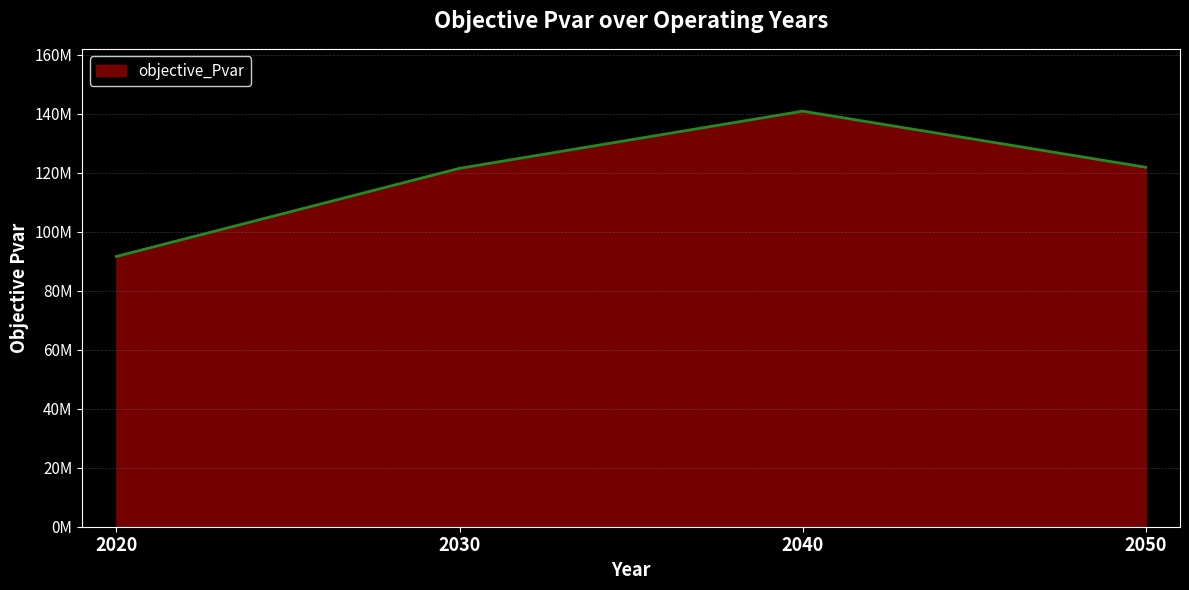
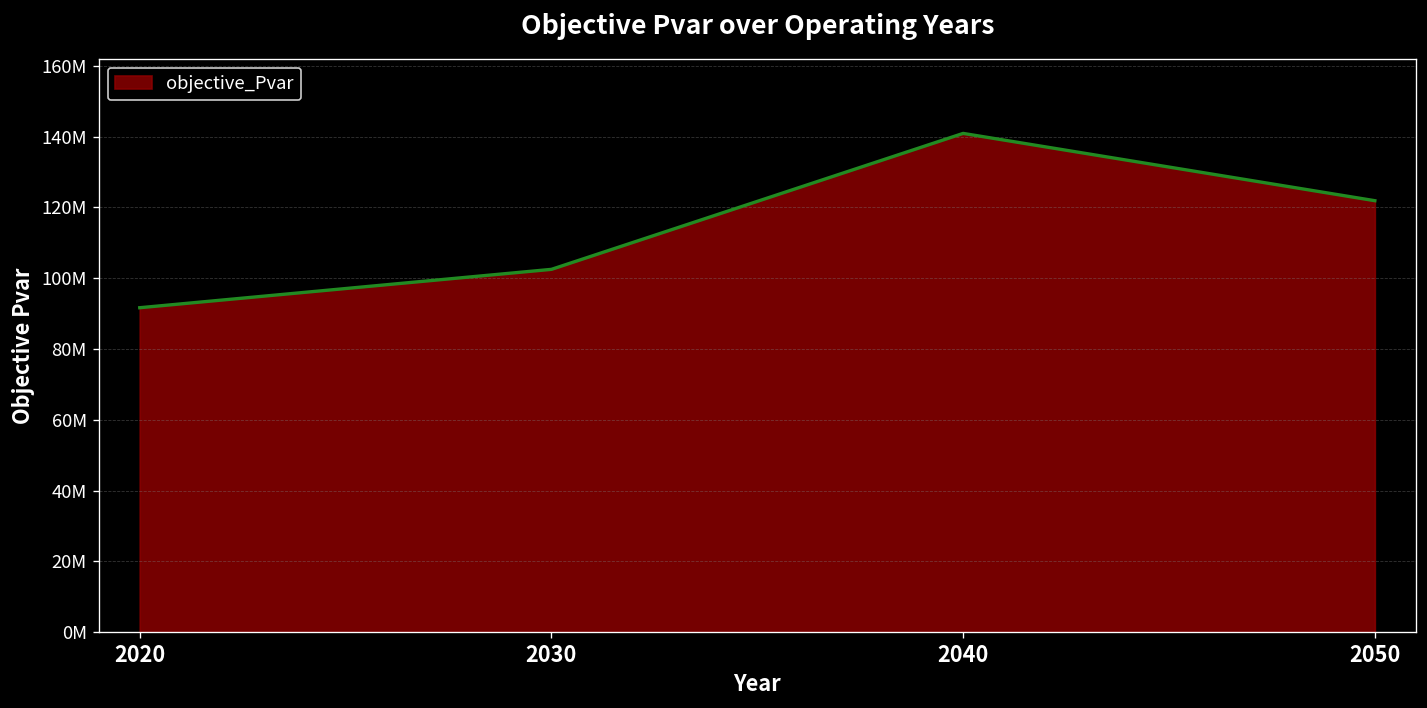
2030: 122000000 -> 103000000
